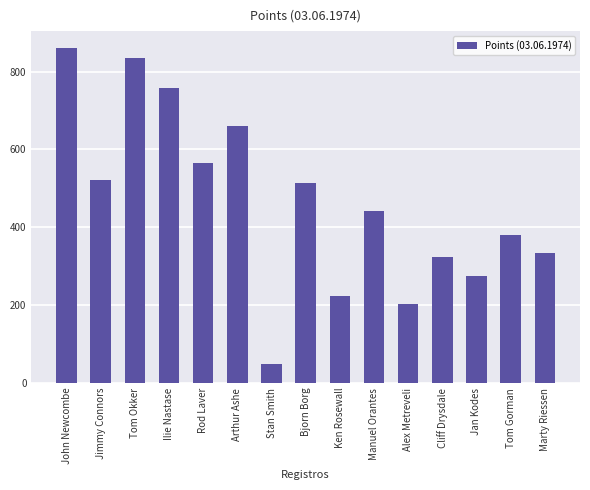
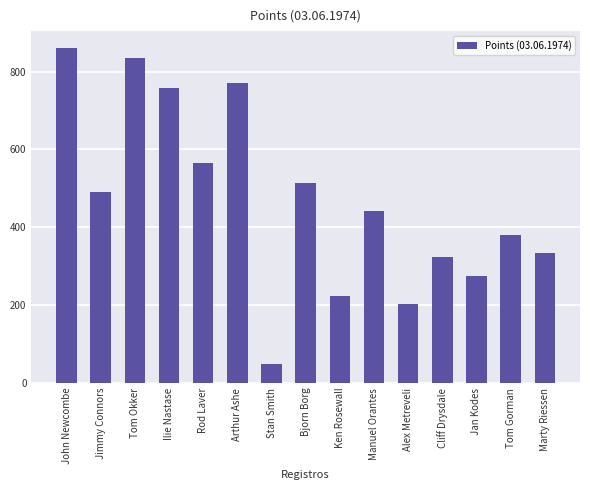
Jimmy Connors: 520 -> 490
Arthur Ashe: 660 -> 770
